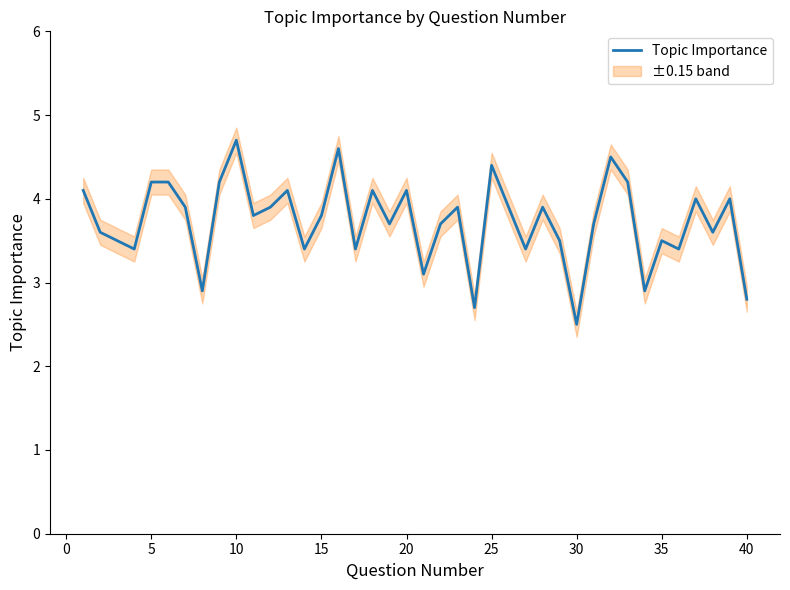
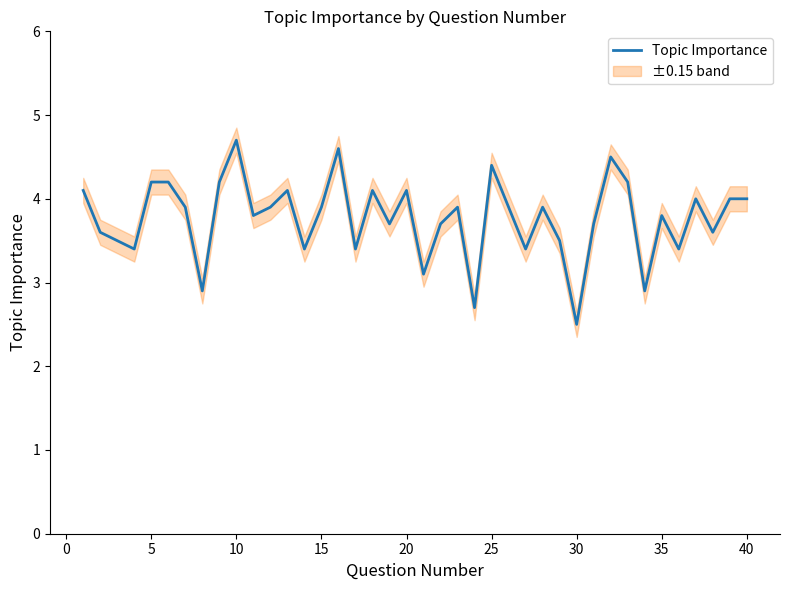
Topic Importance, 15: 3.8 -> 3.9
Topic Importance, 35: 3.5 -> 3.8
Topic Importance, 40: 2.8 -> 4.0
